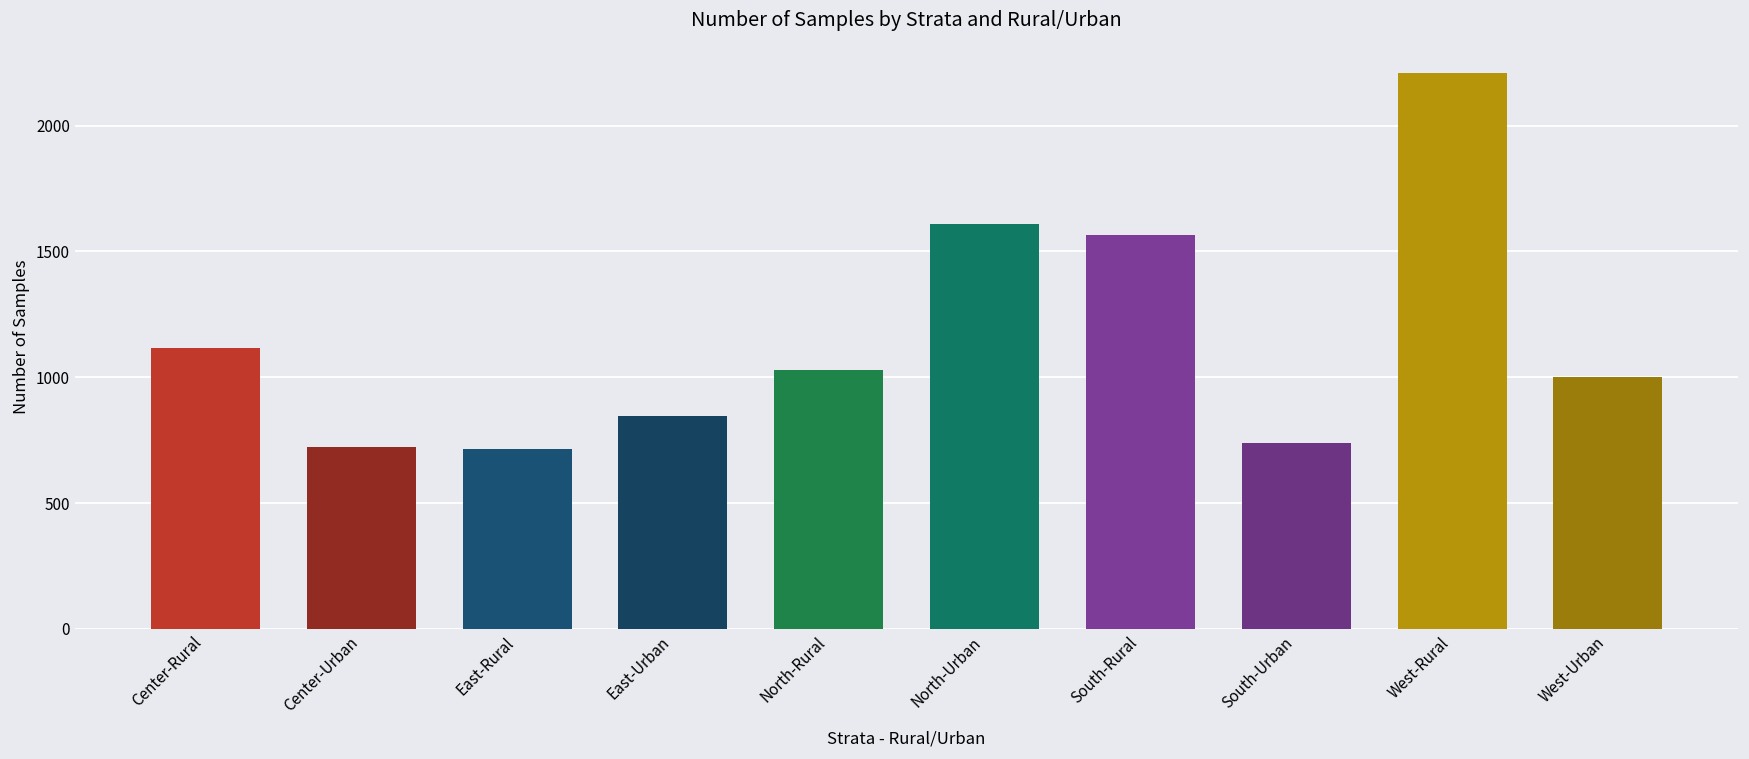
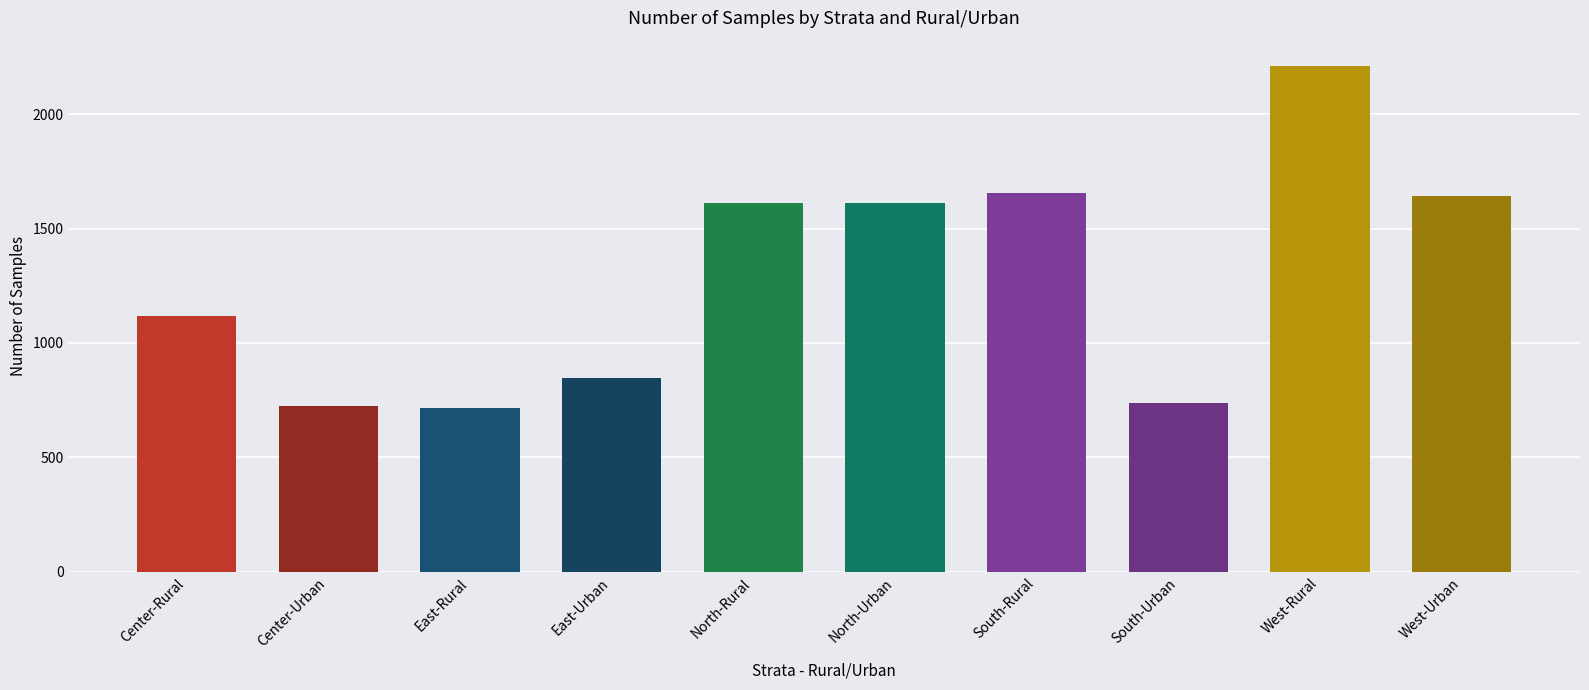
North-Rural: 1030 -> 1610
South-Rural: 1570 -> 1660
West-Urban: 1000 -> 1640
